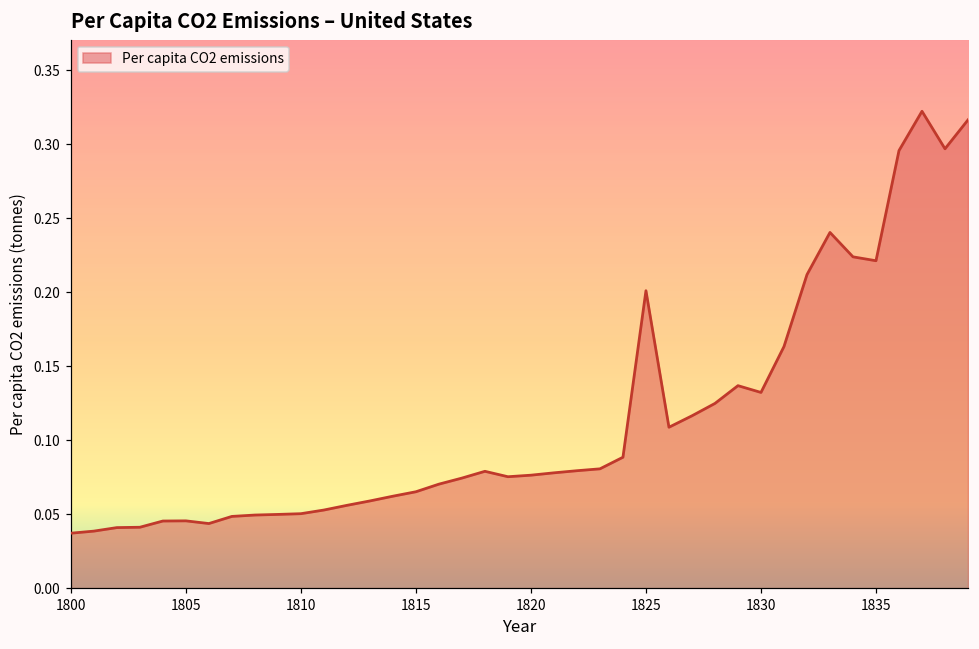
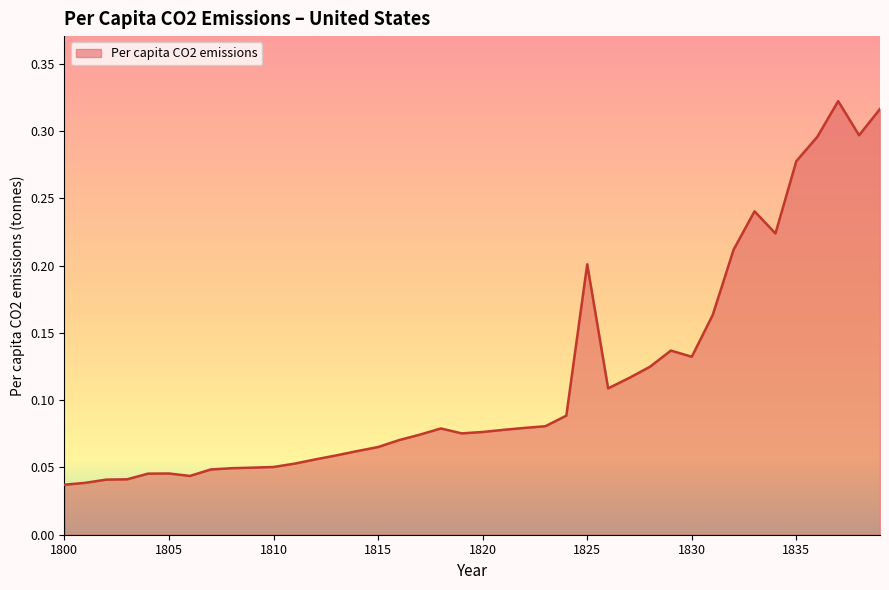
1835: 0.221 -> 0.278
